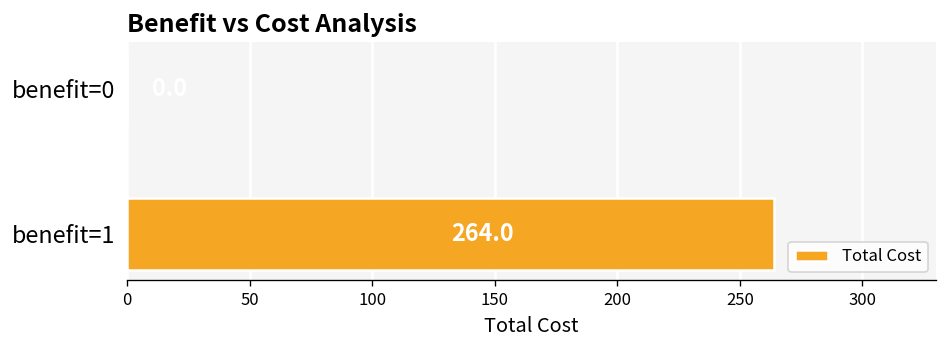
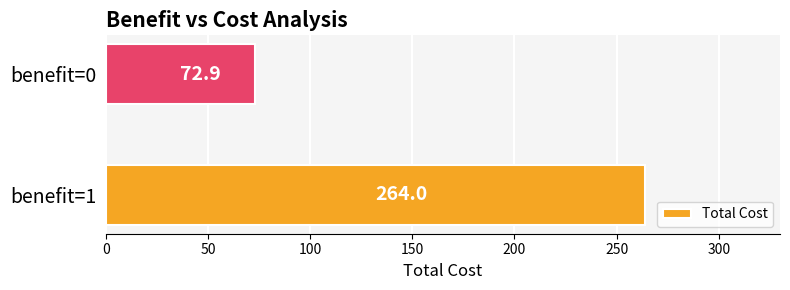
benefit=0: 0 -> 73
